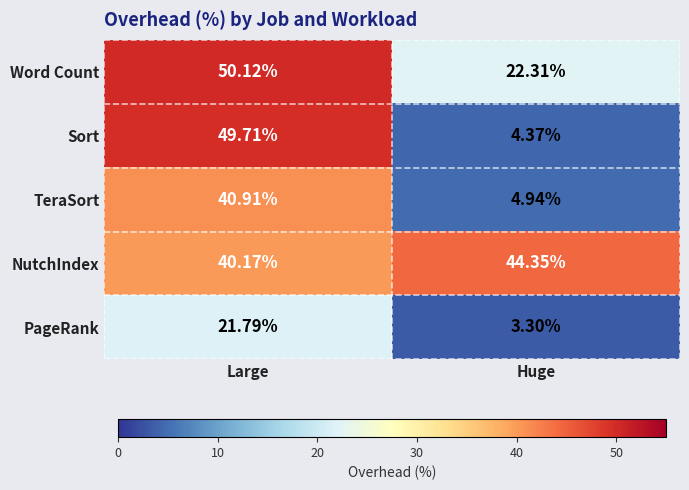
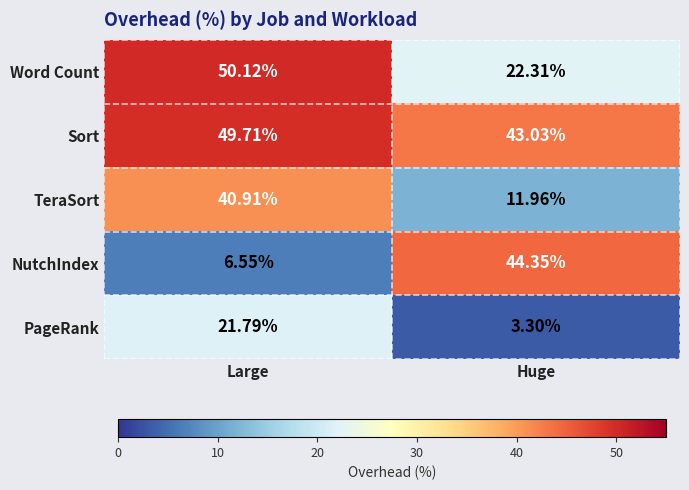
Sort, Huge: 4.37% -> 43.03%
TeraSort, Huge: 4.94% -> 11.96%
NutchIndex, Large: 40.17% -> 6.55%
